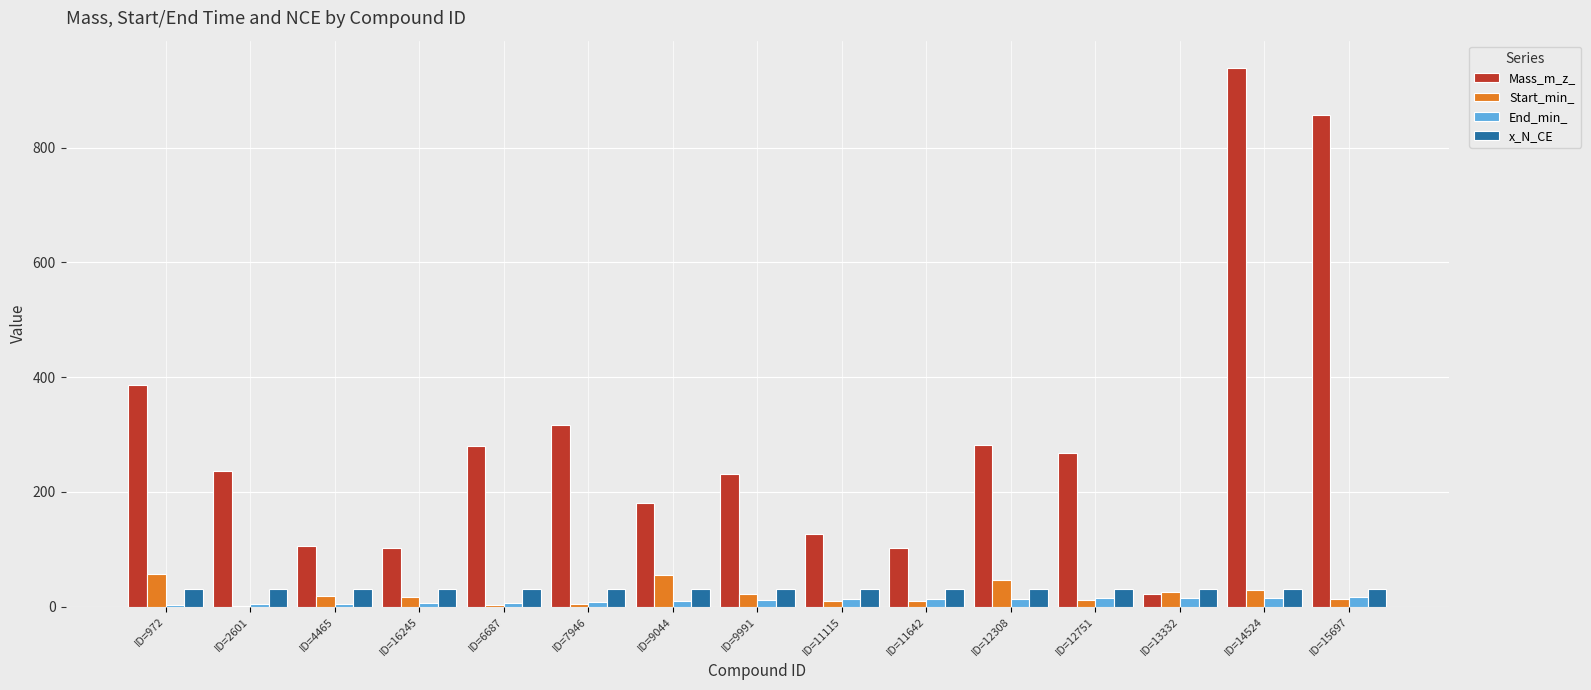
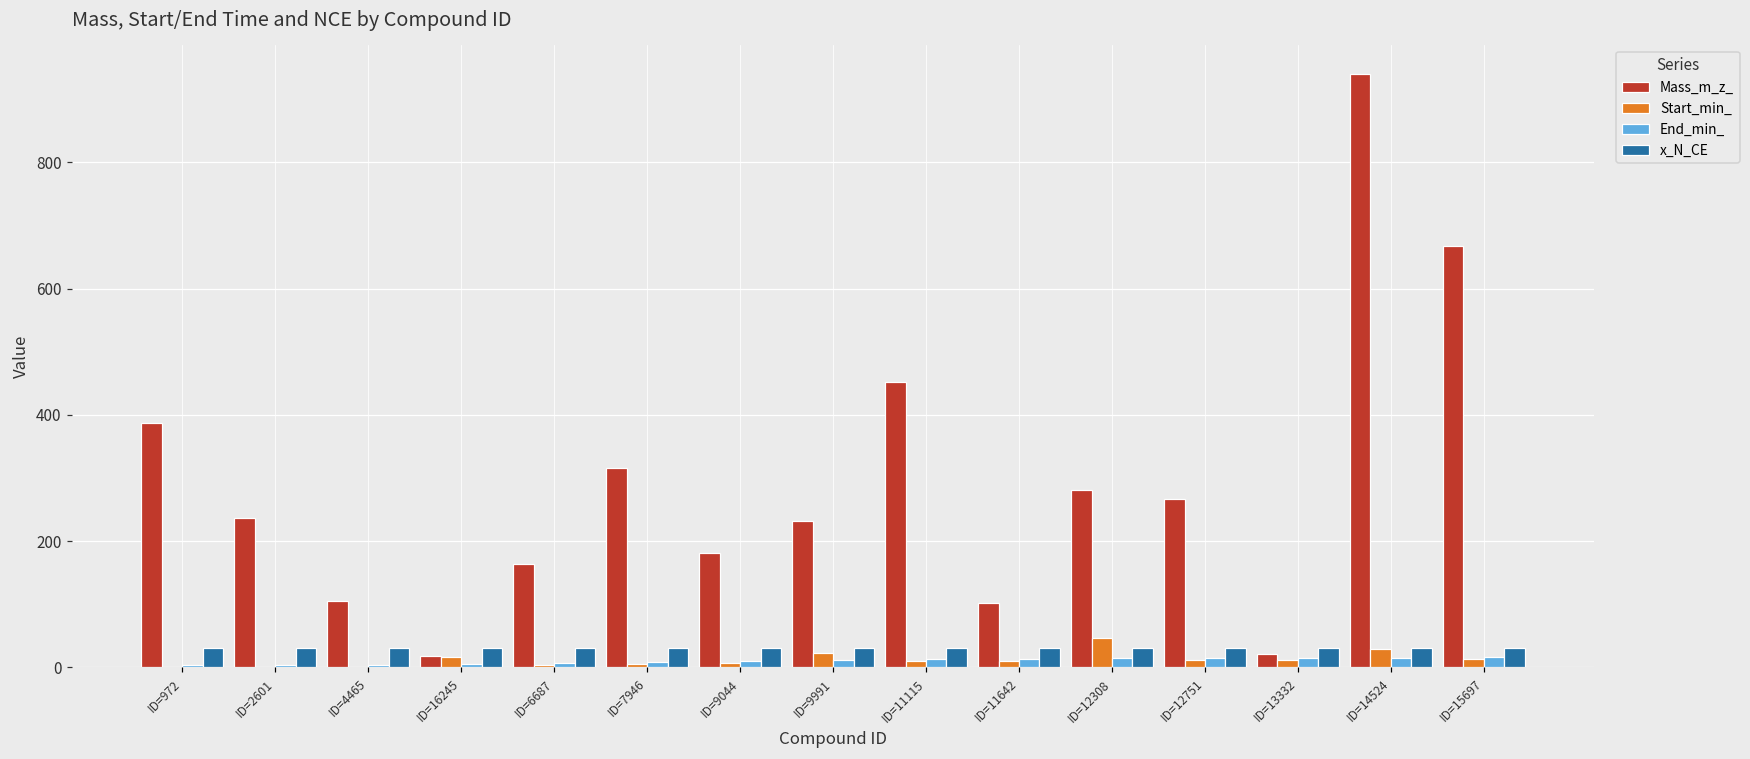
Start_min_, ID=972: 60 -> 0
Start_min_, ID=4465: 20 -> 0
Mass_m_z_, ID=16245: 100 -> 20
Mass_m_z_, ID=6687: 280 -> 160
Start_min_, ID=9044: 60 -> 10
Mass_m_z_, ID=11115: 130 -> 450
Start_min_, ID=13332: 30 -> 10
Mass_m_z_, ID=15697: 860 -> 670
